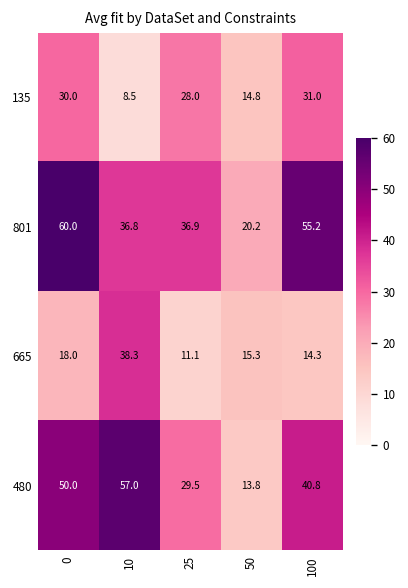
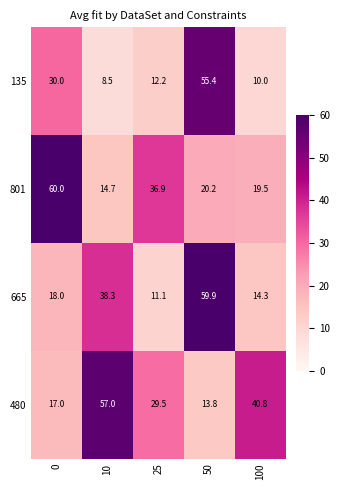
135, 25: 28.0 -> 12.2
135, 50: 14.8 -> 55.4
135, 100: 31.0 -> 10.0
801, 10: 36.8 -> 14.7
801, 100: 55.2 -> 19.5
665, 50: 15.3 -> 59.9
480, 0: 50.0 -> 17.0
